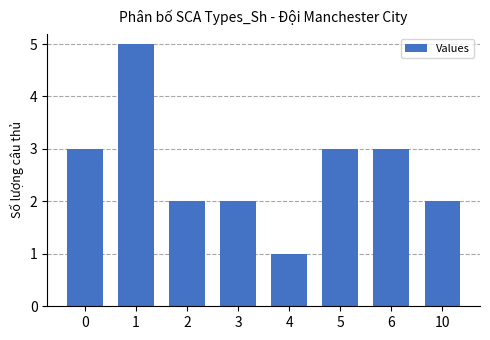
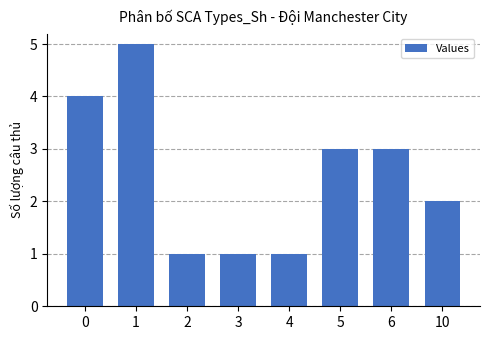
0: 3 -> 4
2: 2 -> 1
3: 2 -> 1
